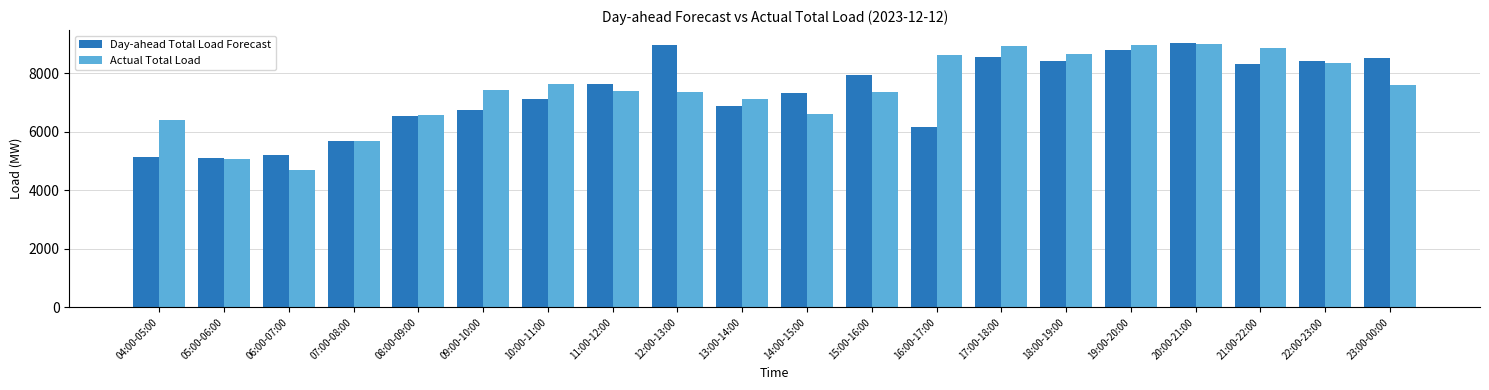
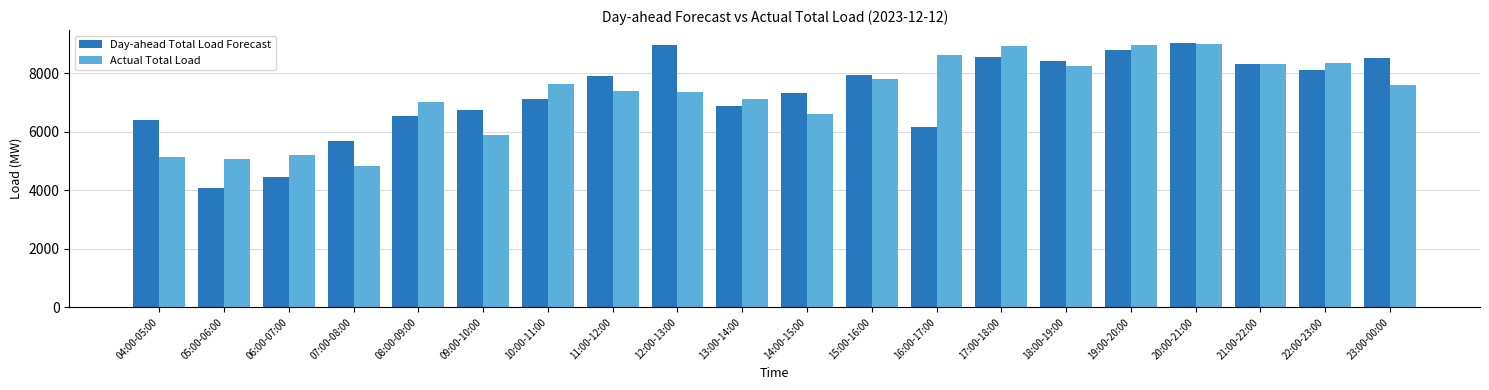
Day-ahead Total Load Forecast, 04:00-05:00: 5100 -> 6400
Actual Total Load, 04:00-05:00: 6400 -> 5100
Day-ahead Total Load Forecast, 05:00-06:00: 5100 -> 4100
Day-ahead Total Load Forecast, 06:00-07:00: 5200 -> 4500
Actual Total Load, 06:00-07:00: 4700 -> 5200
Actual Total Load, 07:00-08:00: 5700 -> 4800
Actual Total Load, 08:00-09:00: 6600 -> 7000
Actual Total Load, 09:00-10:00: 7400 -> 5900
Day-ahead Total Load Forecast, 11:00-12:00: 7600 -> 7900
Actual Total Load, 15:00-16:00: 7300 -> 7800
Actual Total Load, 18:00-19:00: 8700 -> 8200
Actual Total Load, 21:00-22:00: 8900 -> 8300
Day-ahead Total Load Forecast, 22:00-23:00: 8400 -> 8100
